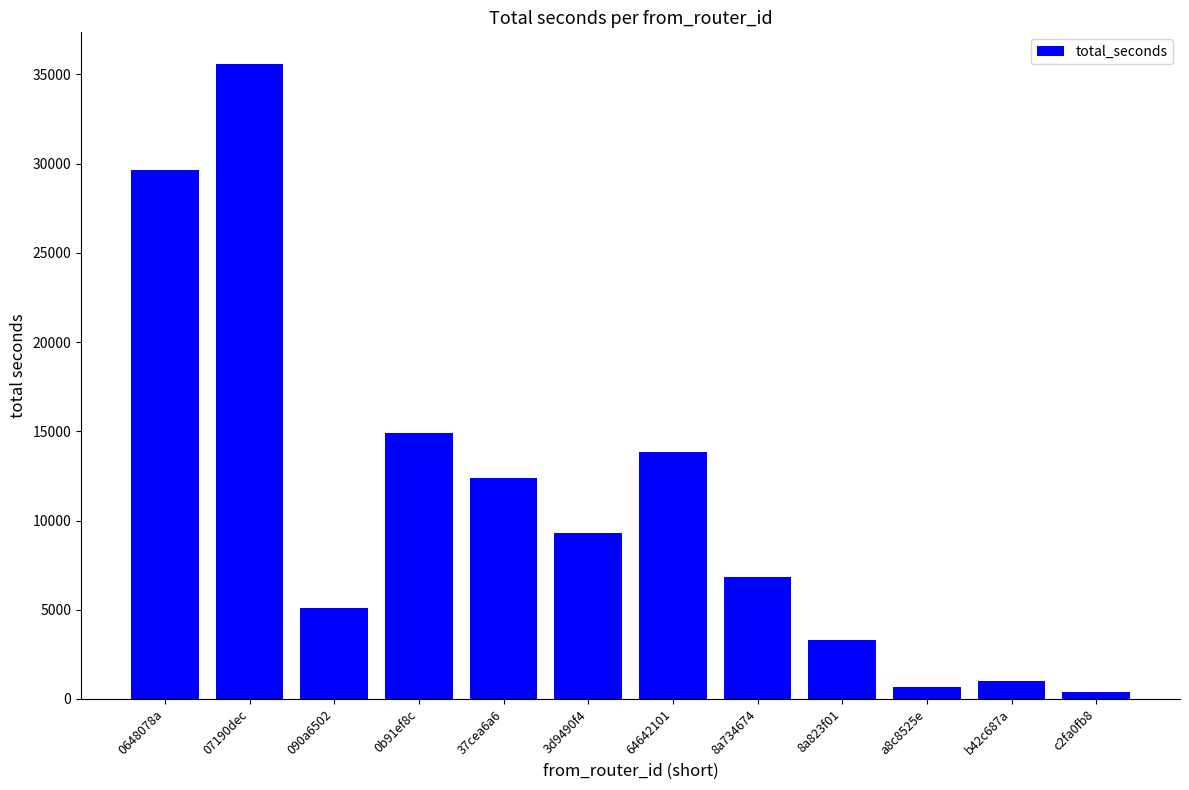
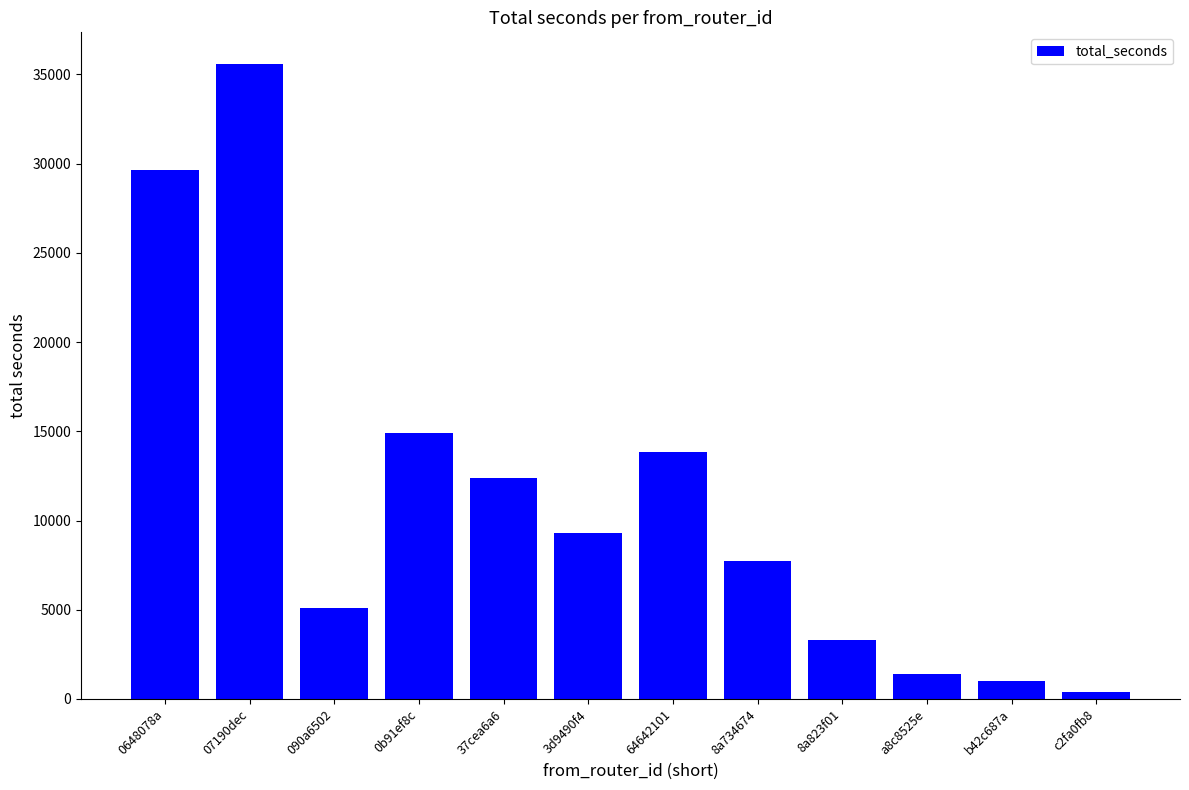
8a734674: 6800 -> 7700
a8c8525e: 700 -> 1400
